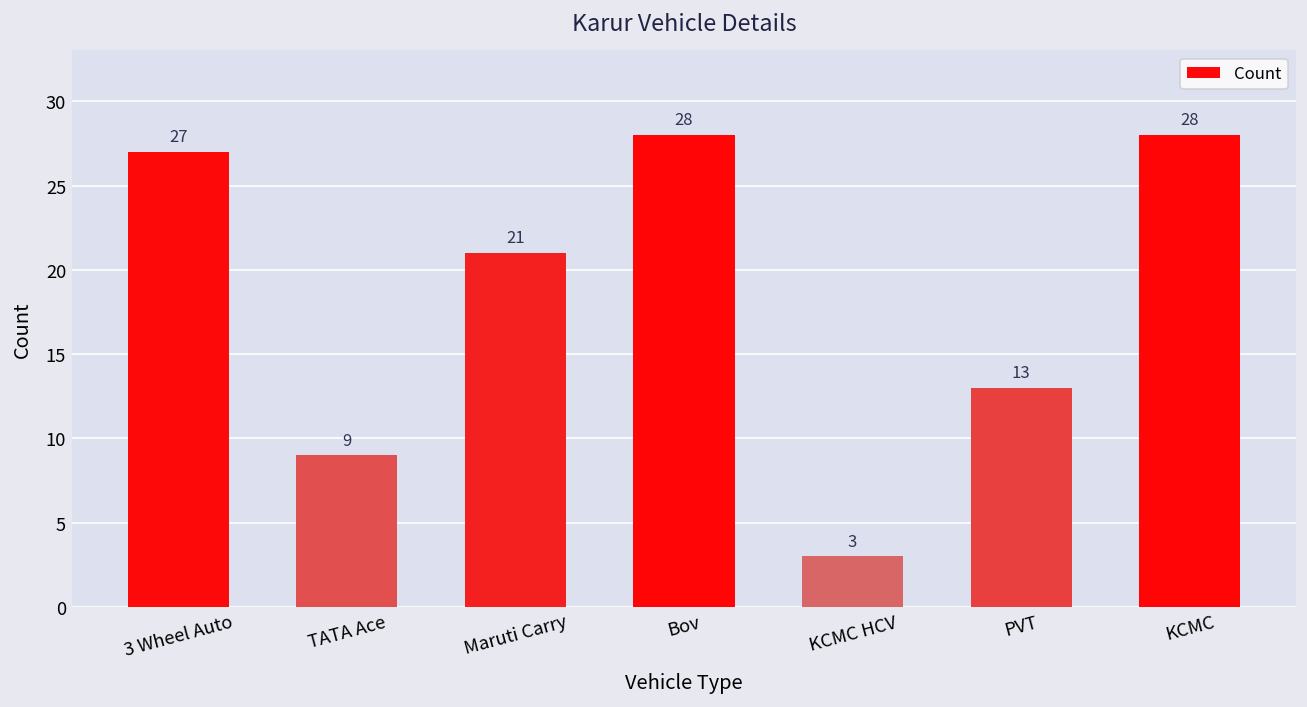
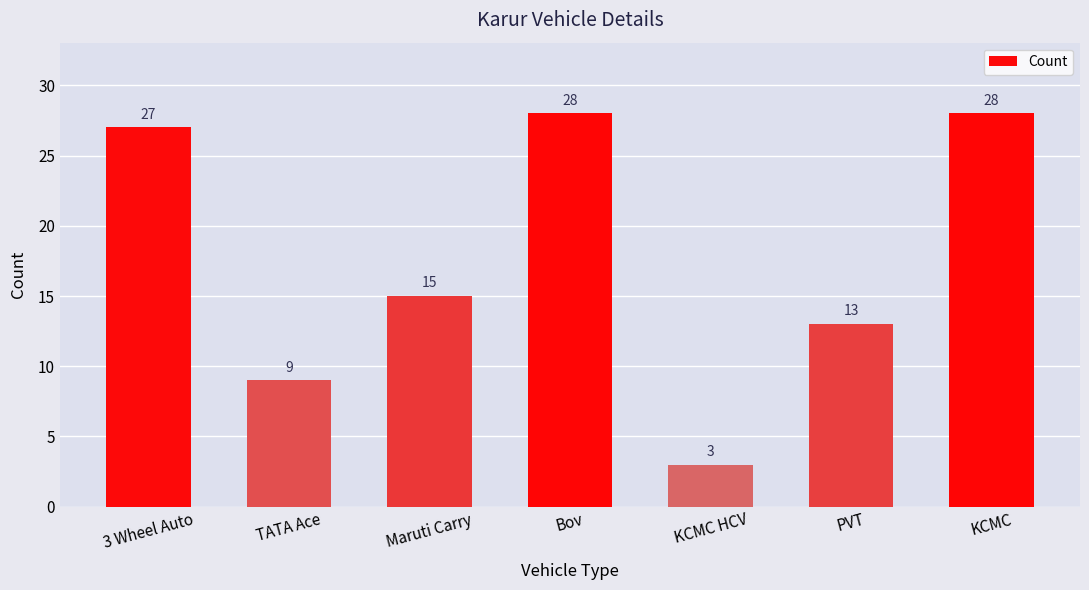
Maruti Carry: 21 -> 15
